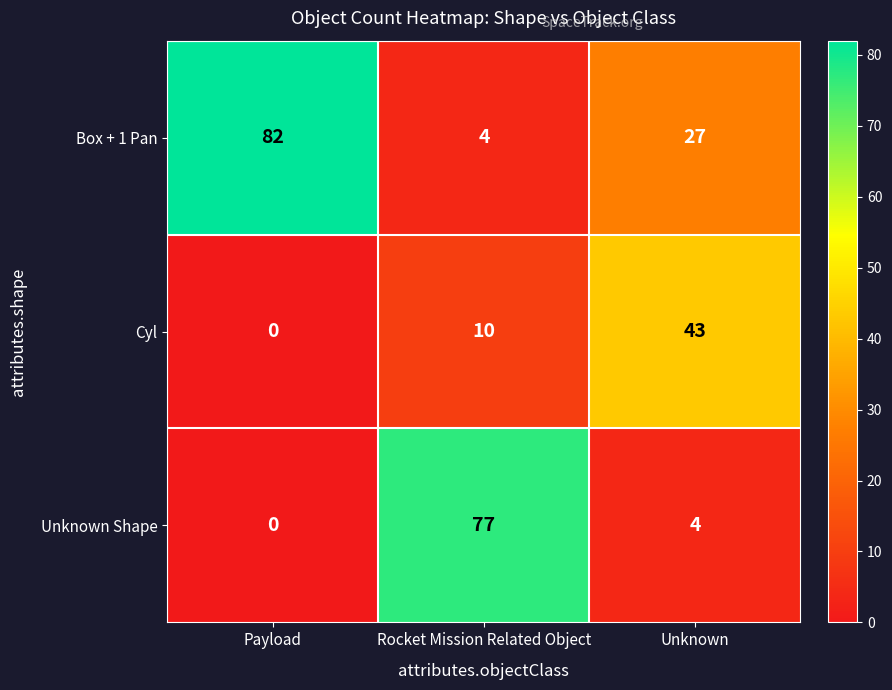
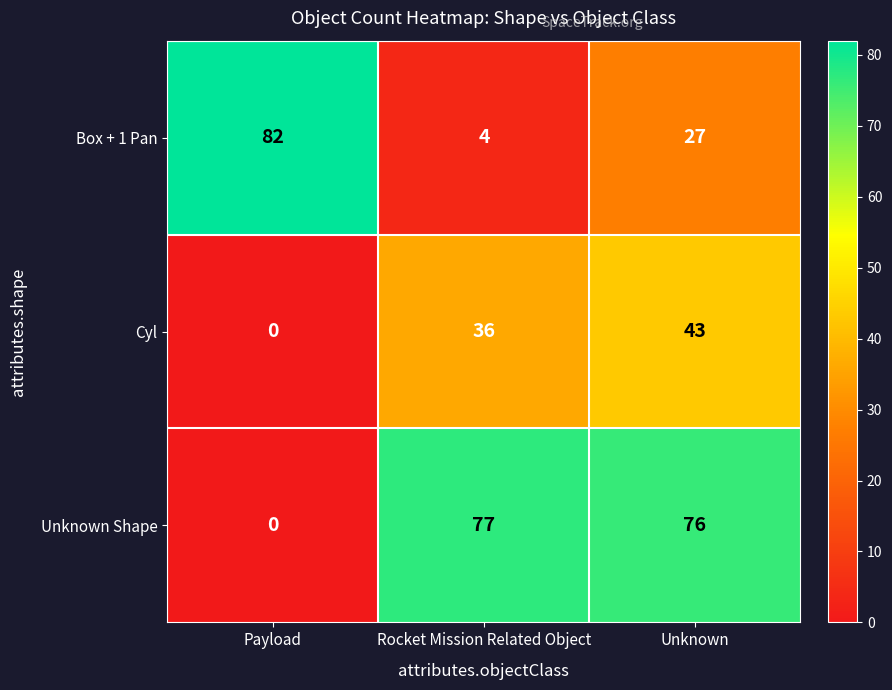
Cyl, Rocket Mission Related Object: 10 -> 36
Unknown Shape, Unknown: 4 -> 76
